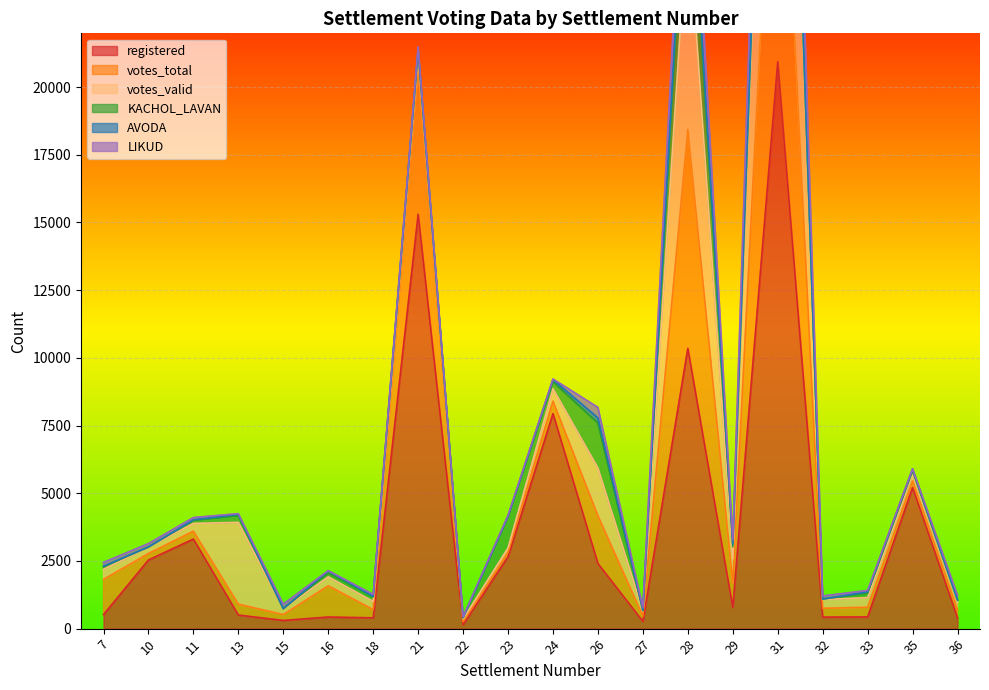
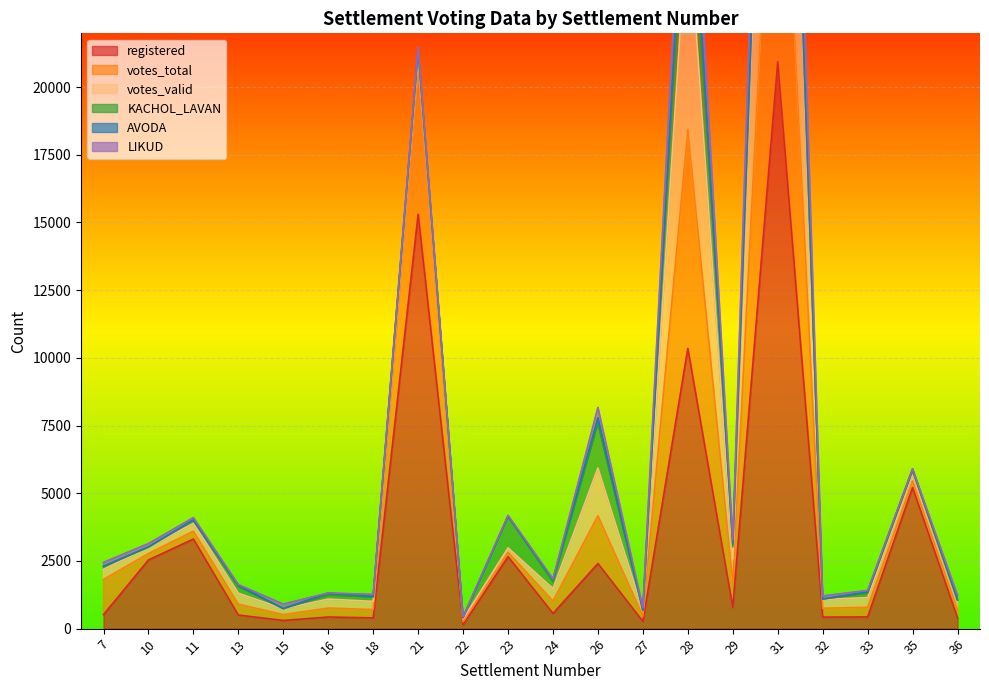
votes_valid, 13: 3000 -> 400
votes_total, 16: 1200 -> 300
registered, 24: 7900 -> 600
